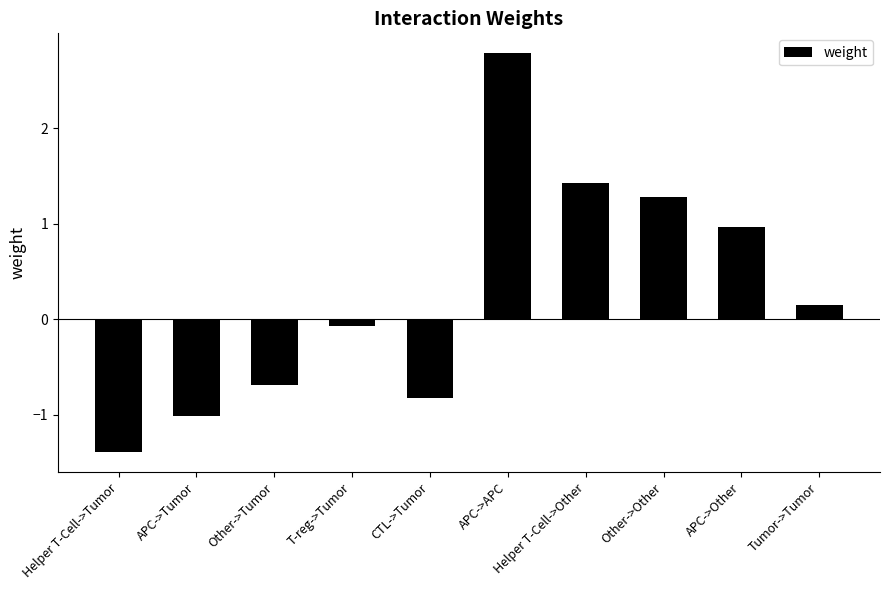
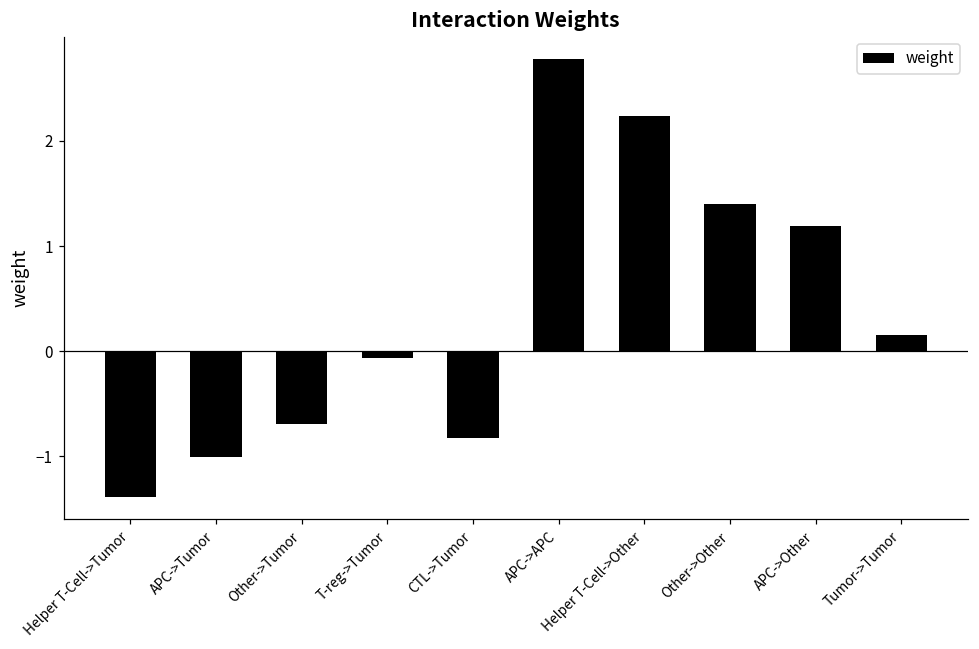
Helper T-Cell->Other: 1.4 -> 2.2
Other->Other: 1.3 -> 1.4
APC->Other: 1.0 -> 1.2
